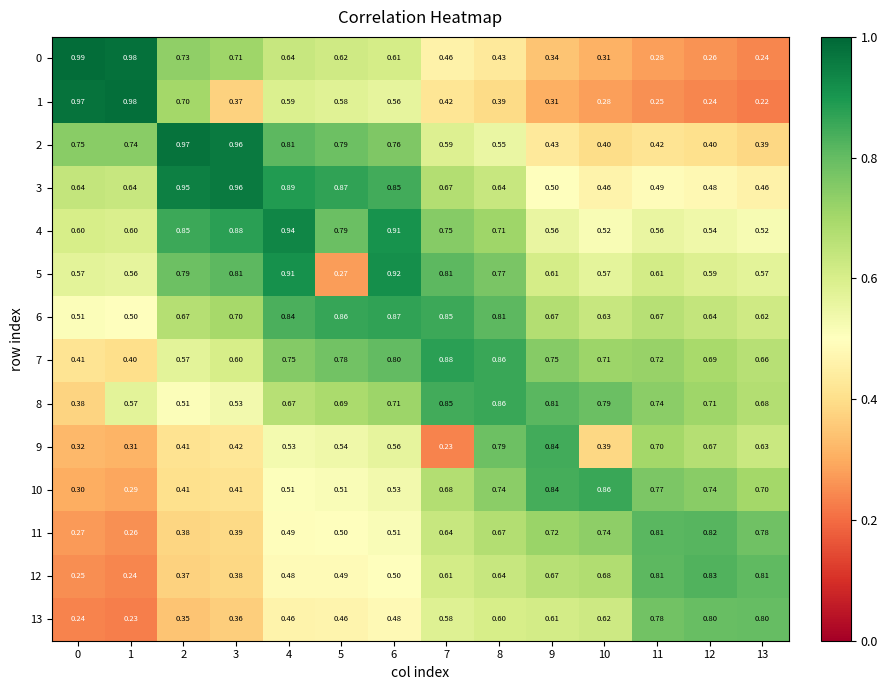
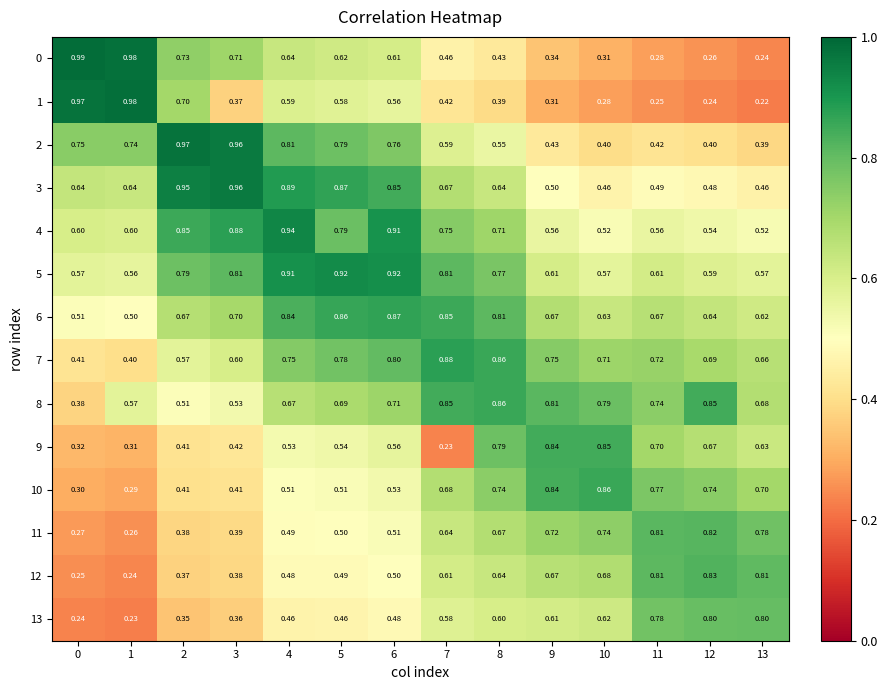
5, 5: 0.27 -> 0.92
8, 12: 0.71 -> 0.85
9, 10: 0.39 -> 0.85
